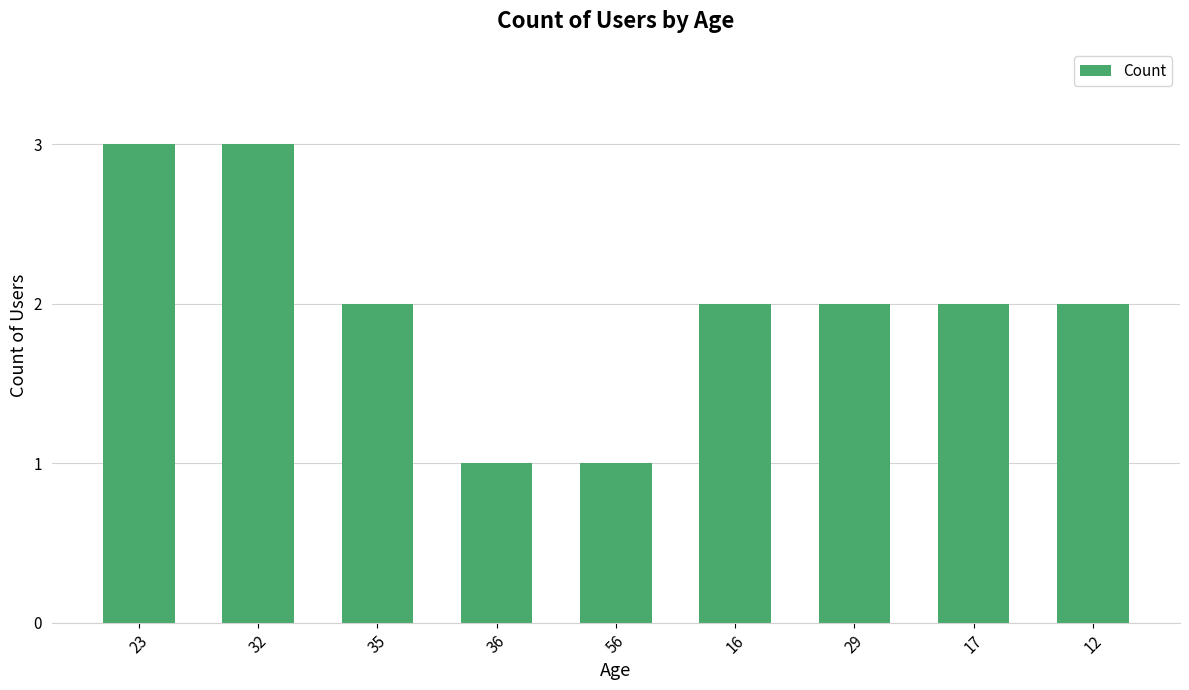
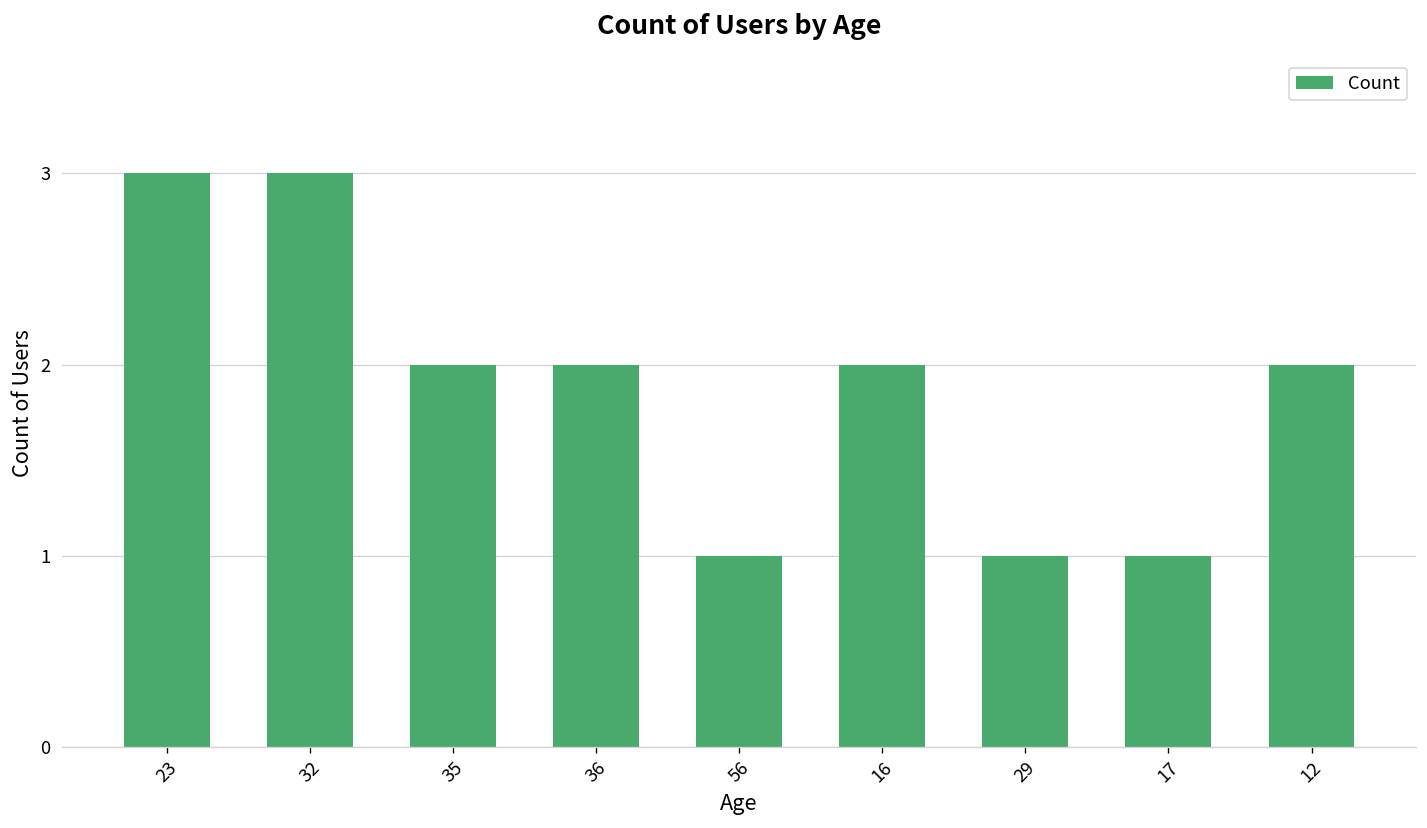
36: 1 -> 2
29: 2 -> 1
17: 2 -> 1
